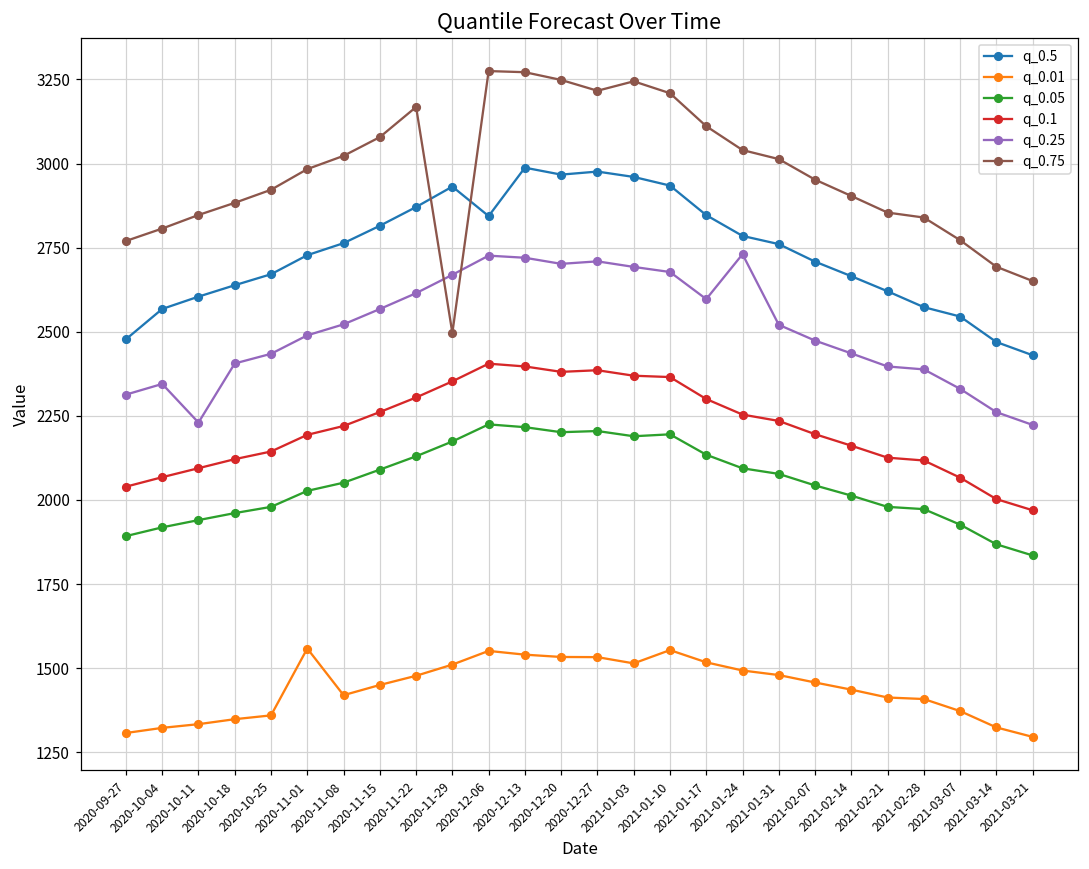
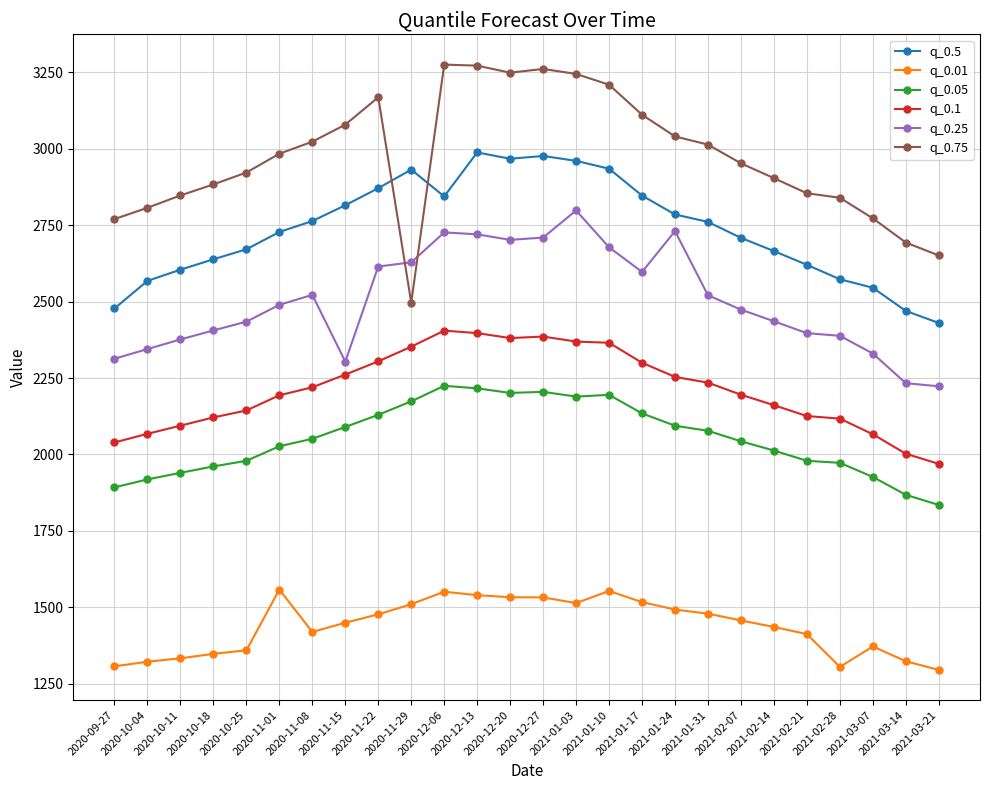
q_0.25, 2020-10-11: 2230 -> 2380
q_0.25, 2020-11-15: 2570 -> 2300
q_0.25, 2020-11-29: 2670 -> 2630
q_0.75, 2020-12-27: 3220 -> 3260
q_0.25, 2021-01-03: 2690 -> 2800
q_0.01, 2021-02-28: 1410 -> 1310
q_0.25, 2021-03-14: 2260 -> 2230
